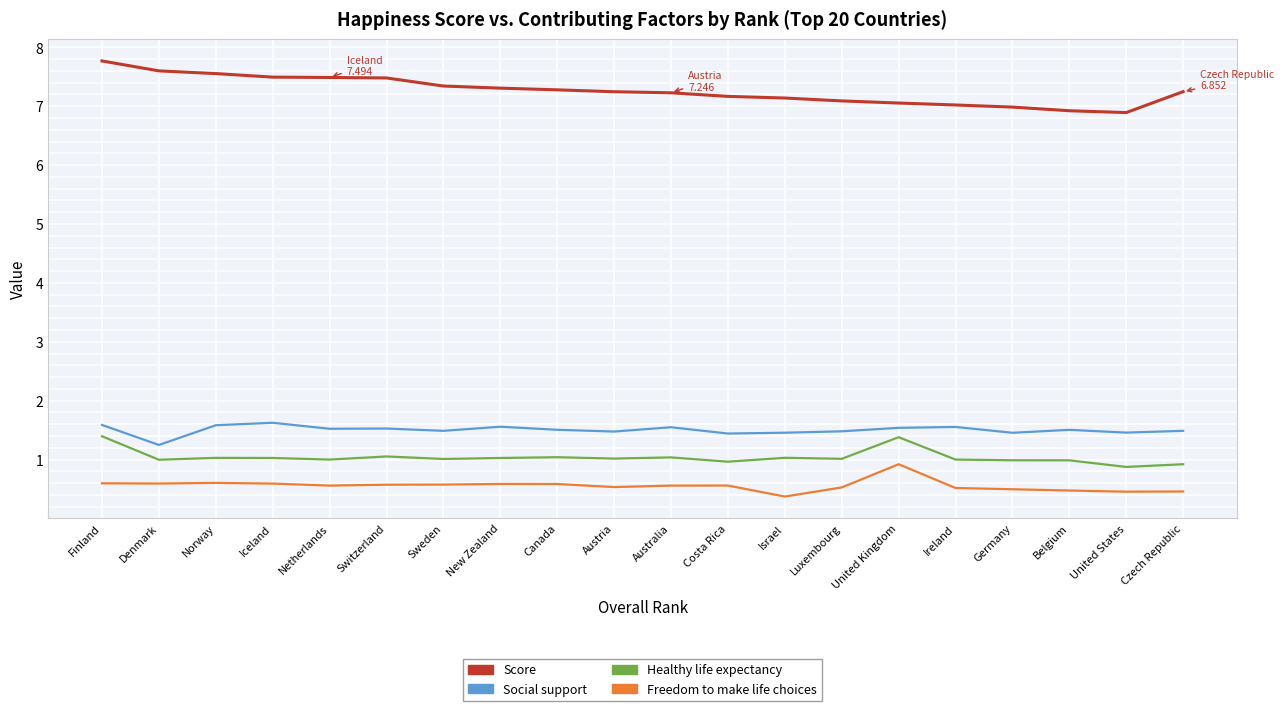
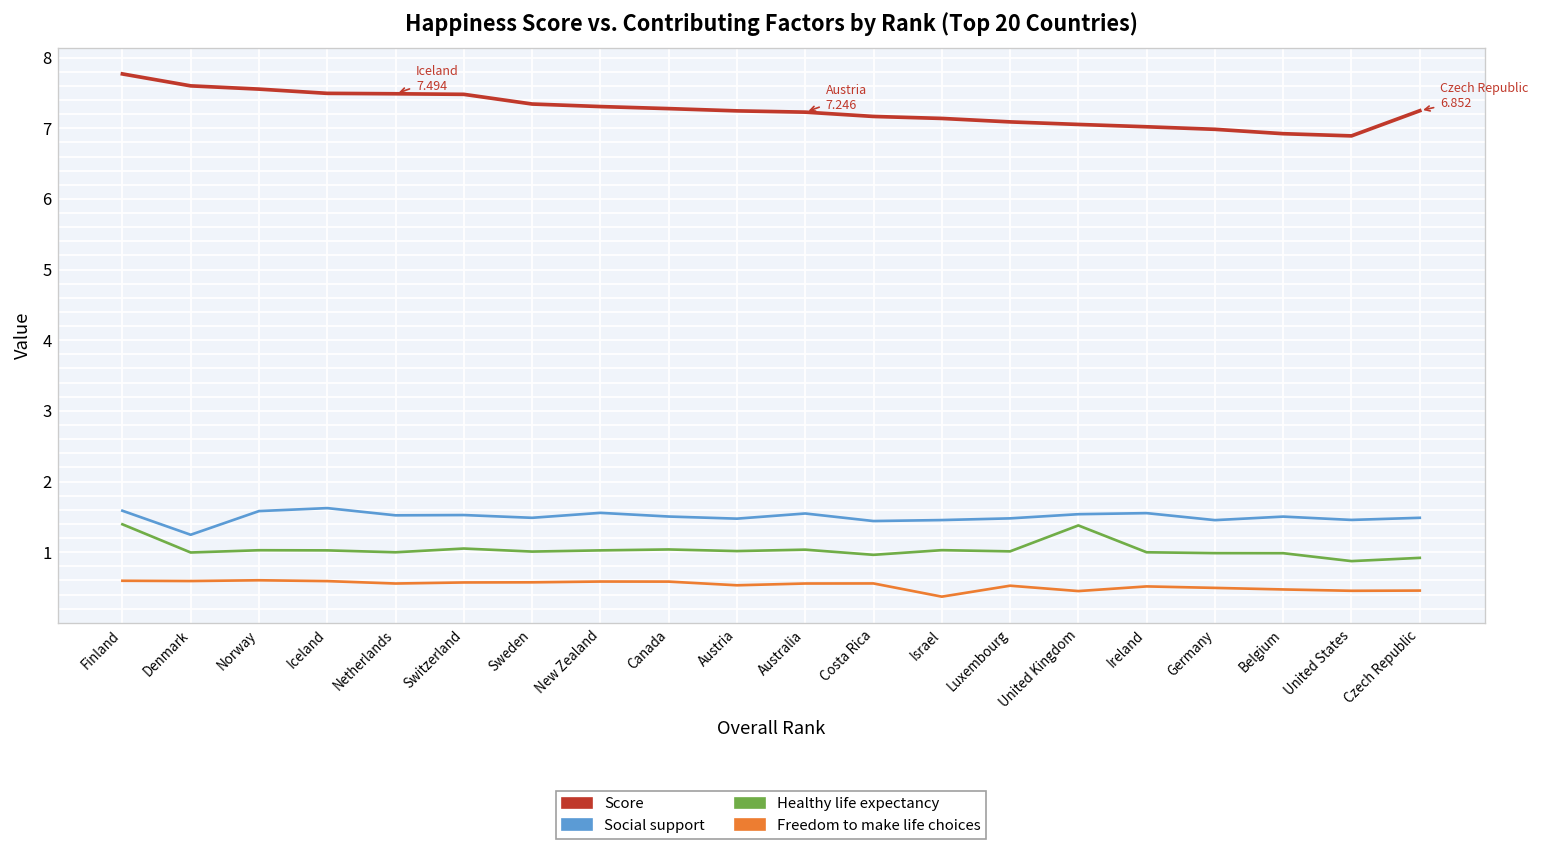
Freedom to make life choices, United Kingdom: 0.9 -> 0.5
